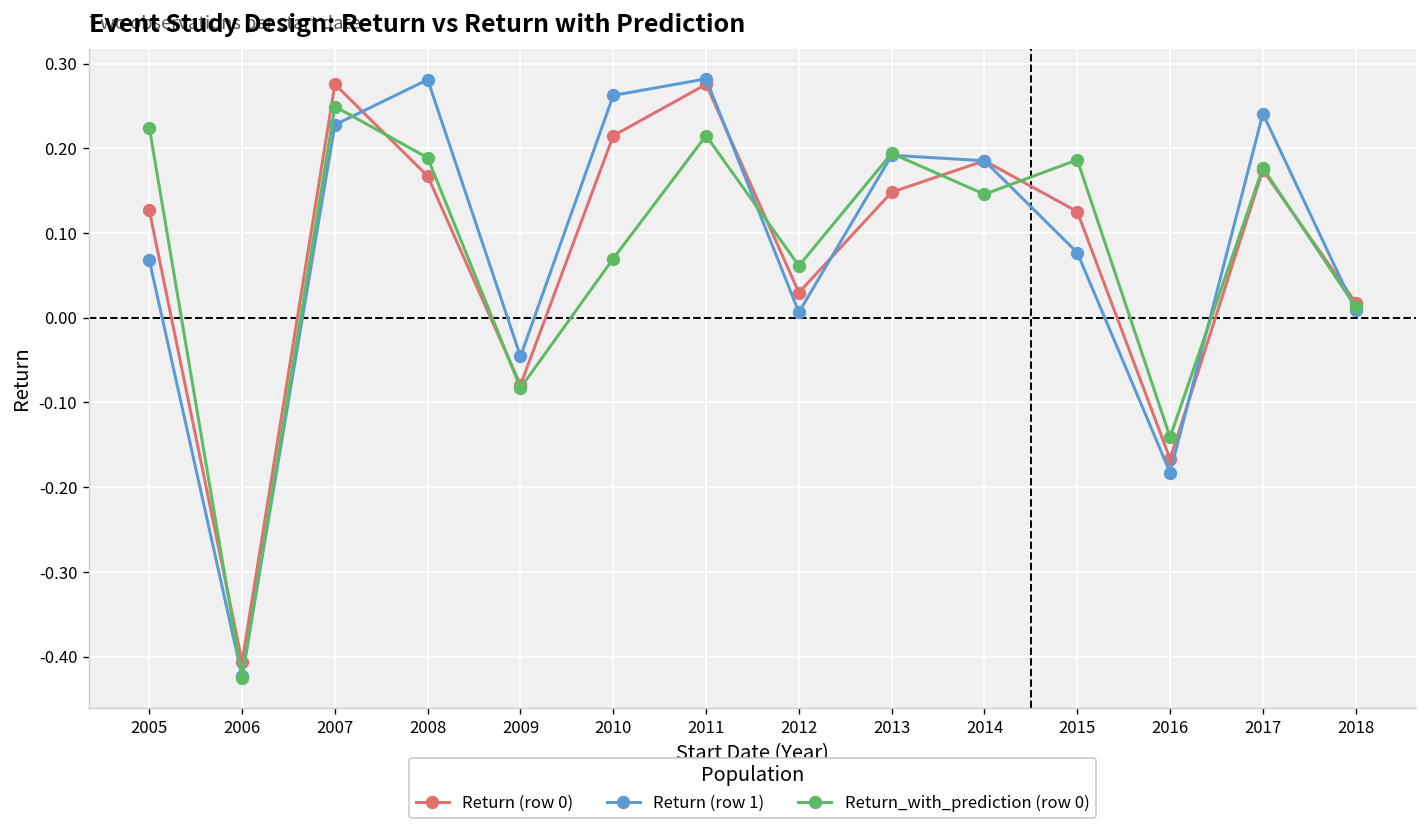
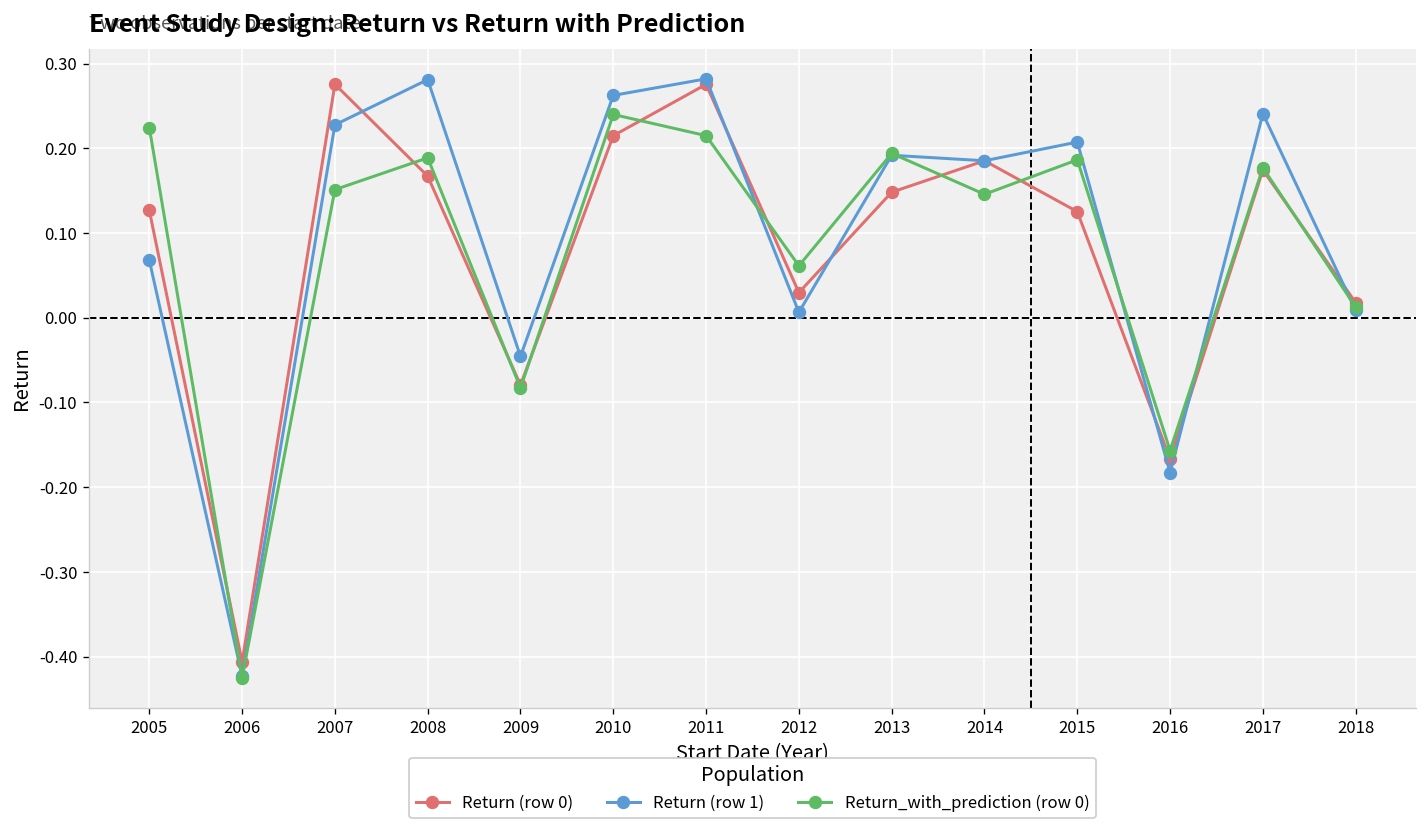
Return_with_prediction (row 0), 2007: 0.25 -> 0.15
Return_with_prediction (row 0), 2010: 0.07 -> 0.24
Return (row 1), 2015: 0.08 -> 0.21
Return_with_prediction (row 0), 2016: -0.14 -> -0.16
